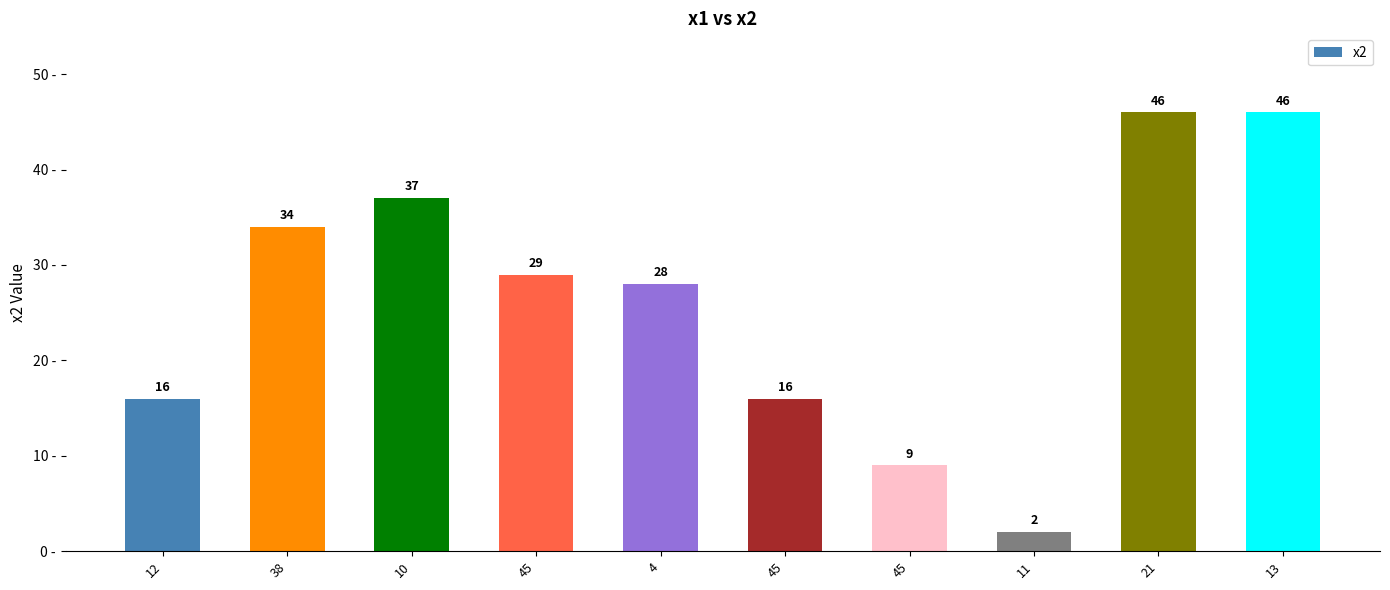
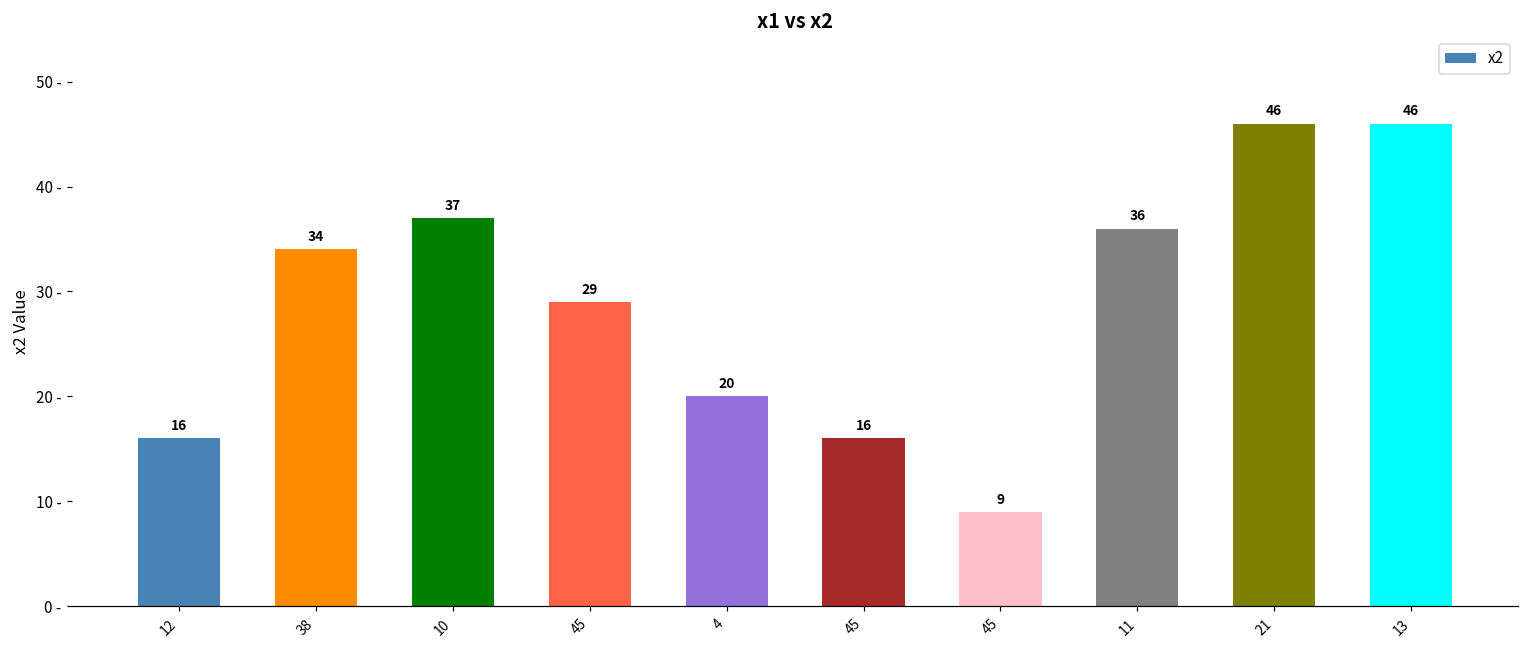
4: 28 -> 20
11: 2 -> 36
